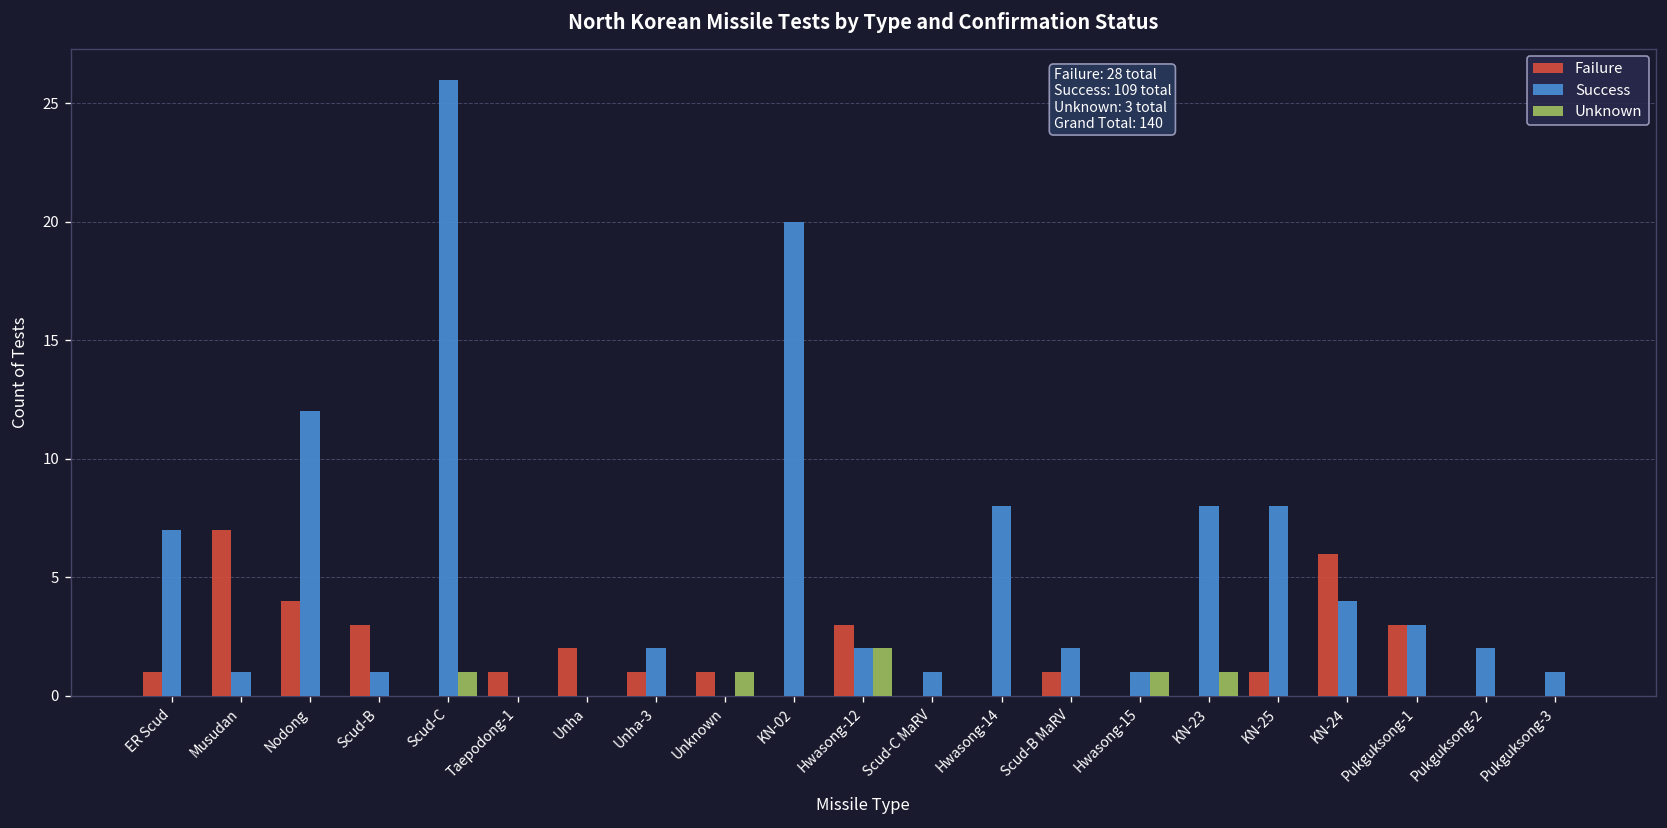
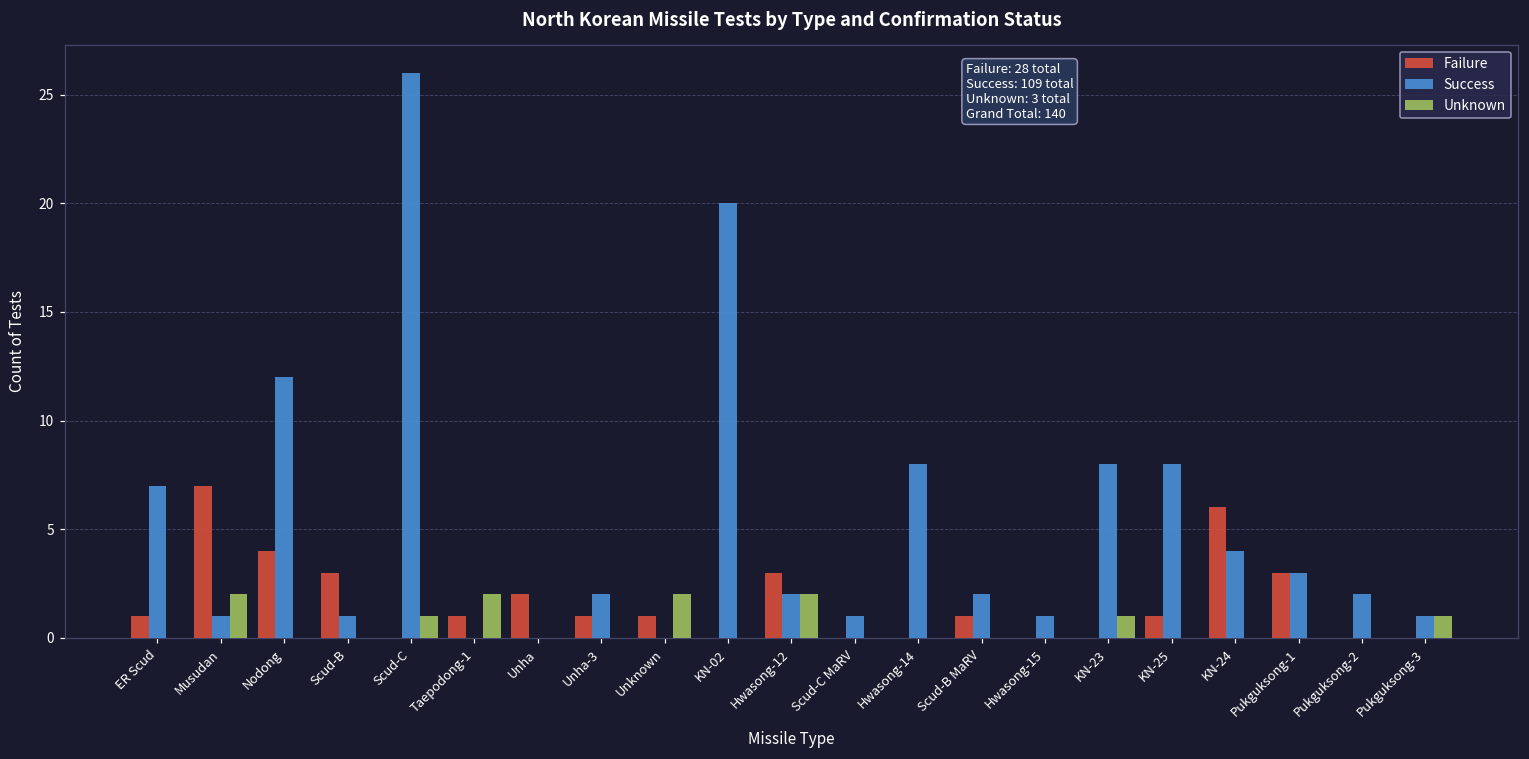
Unknown, Musudan: 0 -> 2
Unknown, Taepodong-1: 0 -> 2
Unknown, Unknown: 1 -> 2
Unknown, Hwasong-15: 1 -> 0
Unknown, Pukguksong-3: 0 -> 1
